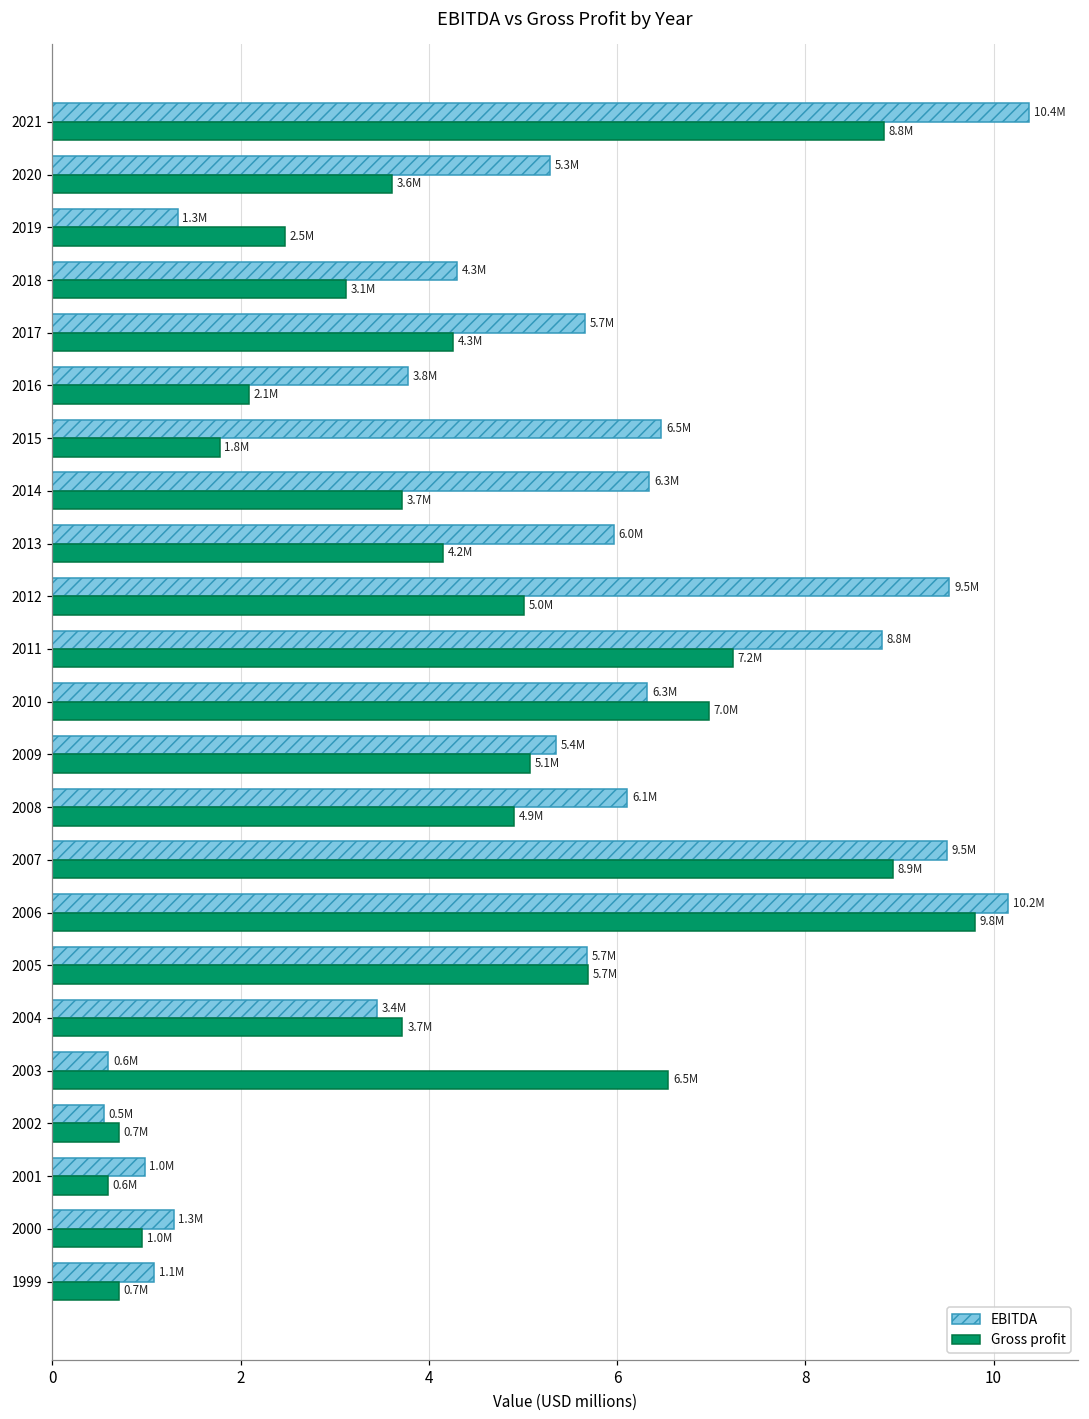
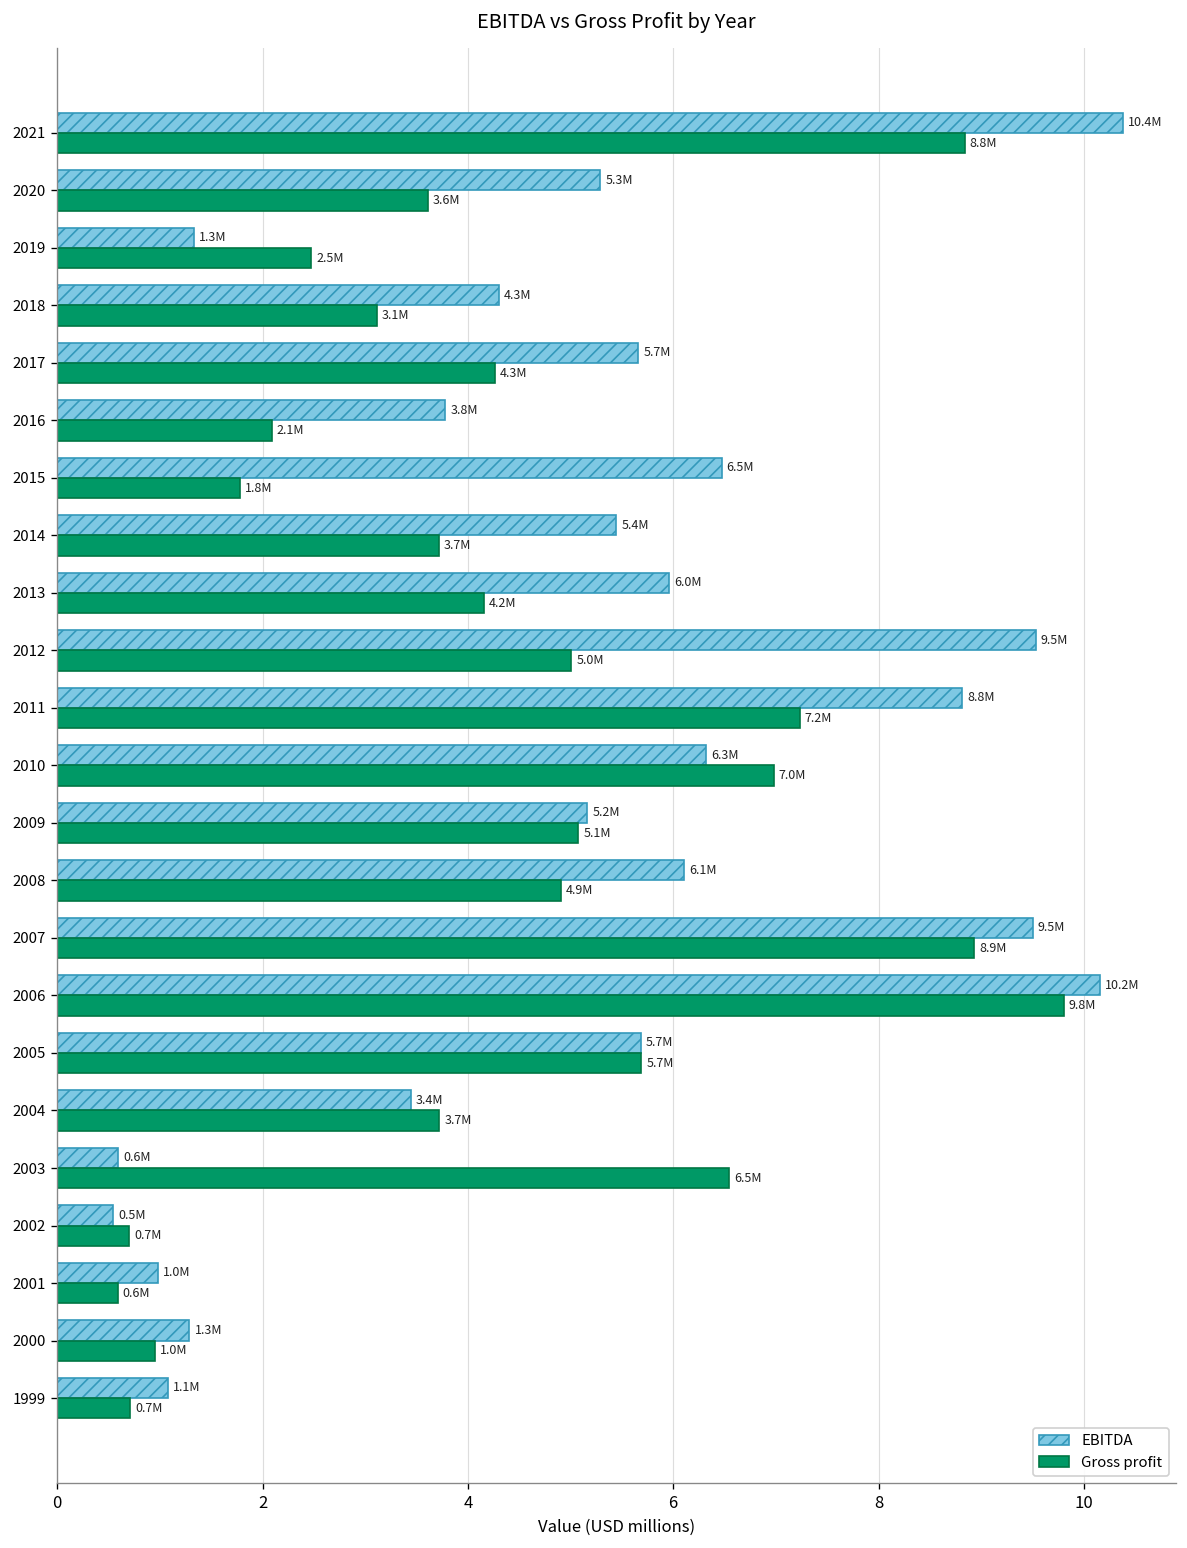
EBITDA, 2014: 6.3M -> 5.4M
EBITDA, 2009: 5.4M -> 5.2M
